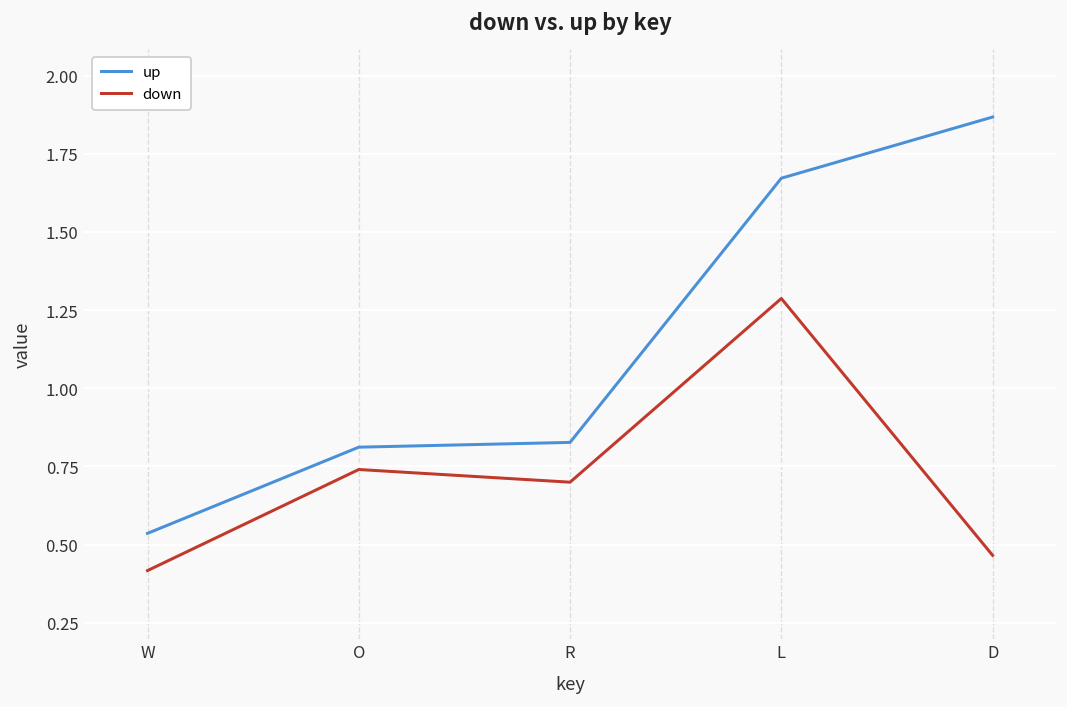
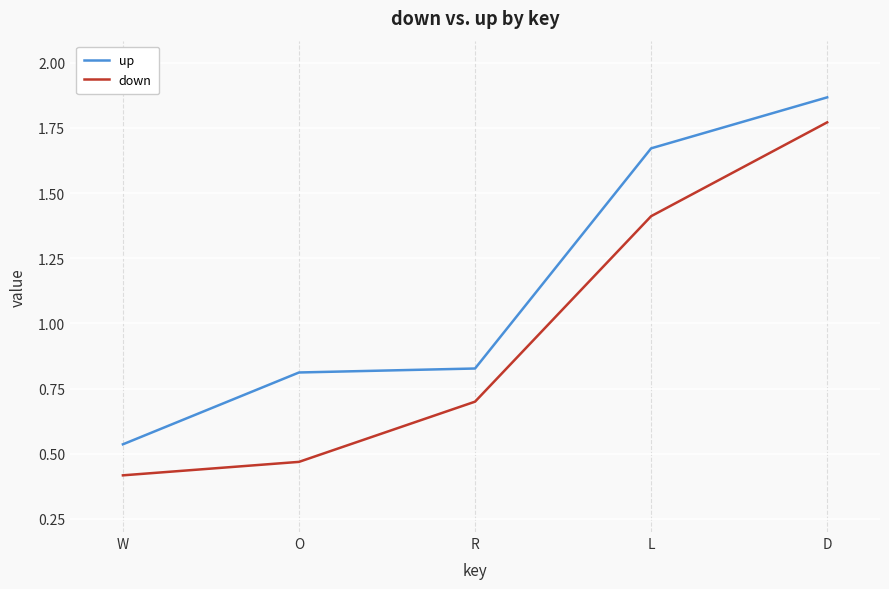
down, O: 0.74 -> 0.47
down, L: 1.29 -> 1.41
down, D: 0.47 -> 1.77
